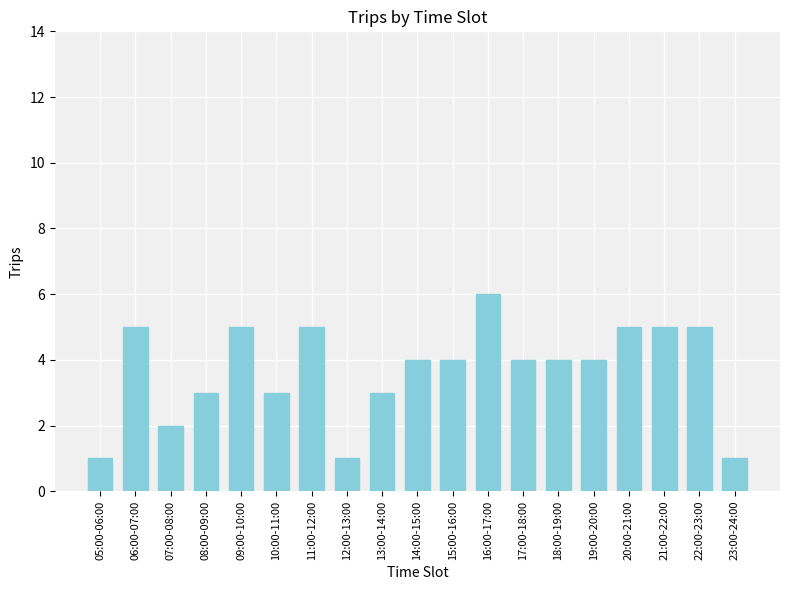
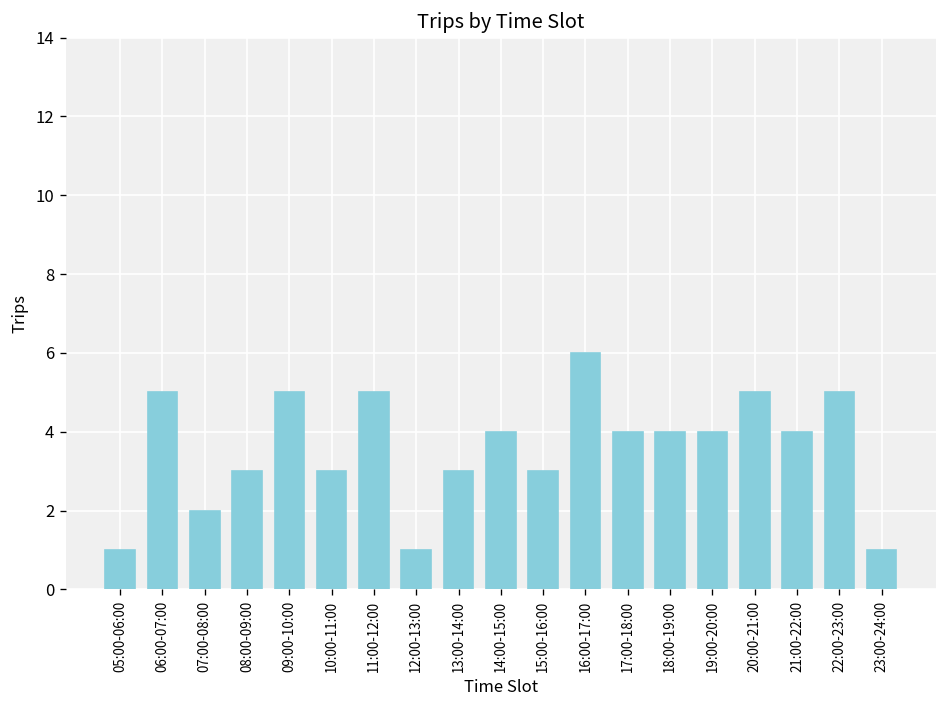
15:00-16:00: 4 -> 3
21:00-22:00: 5 -> 4
